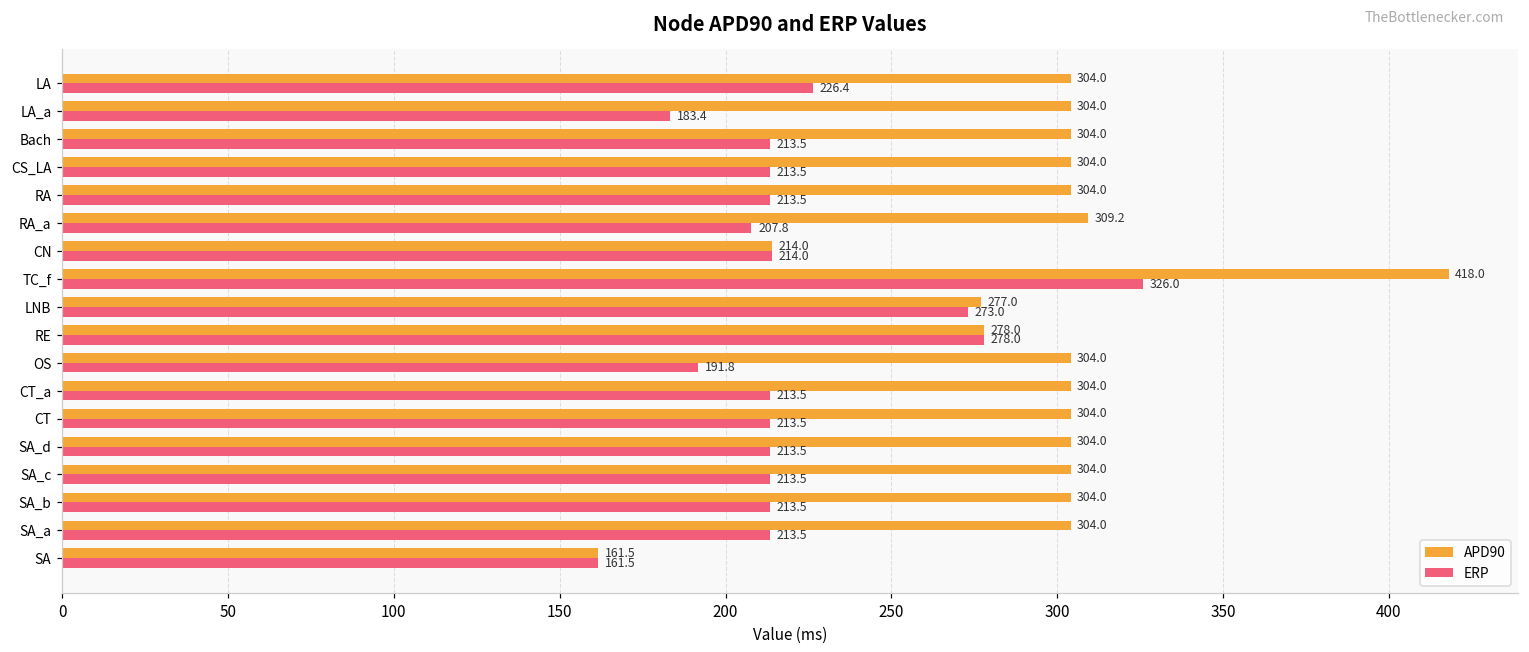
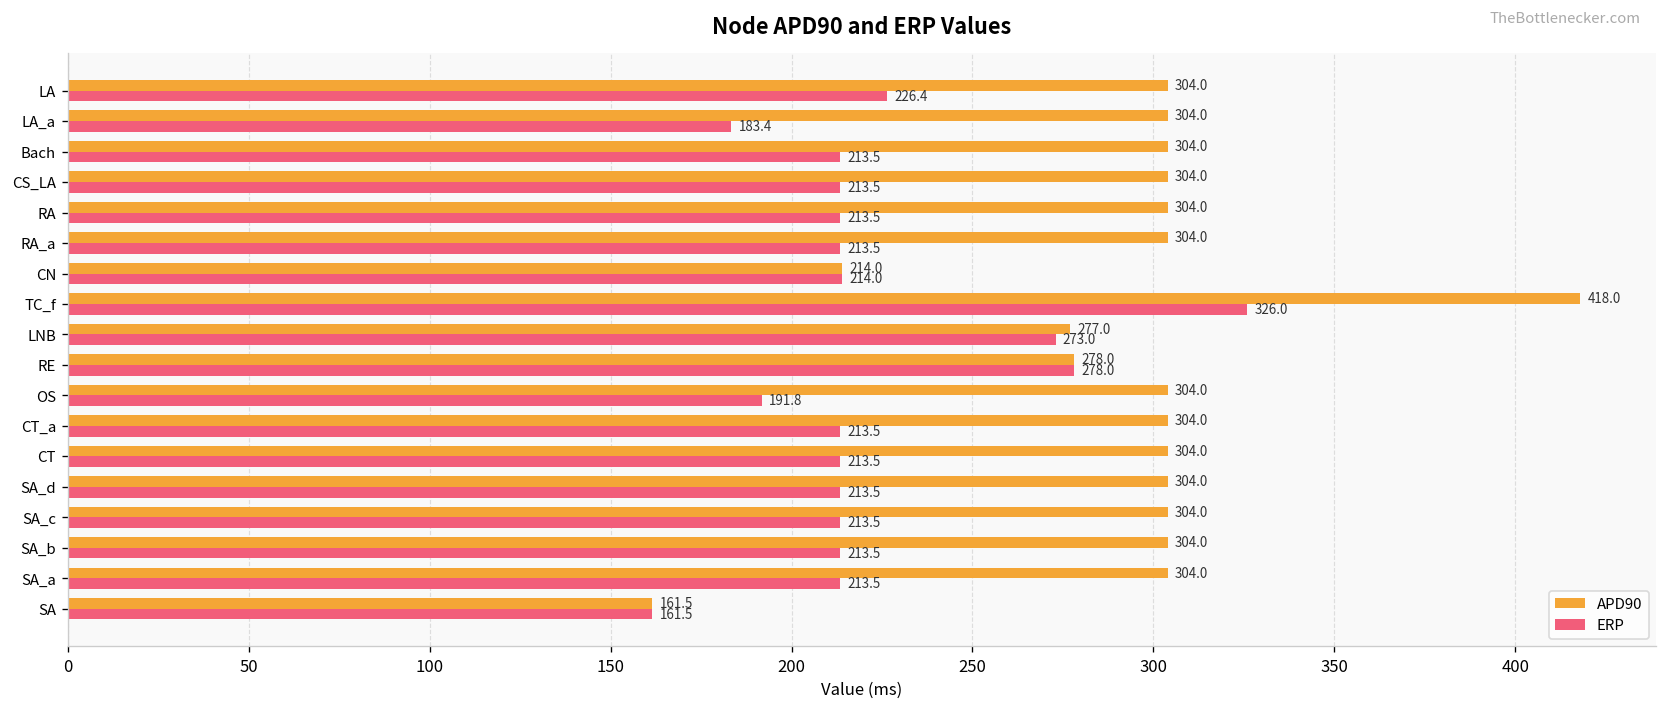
APD90, RA_a: 309.2 -> 304.0
ERP, RA_a: 207.8 -> 213.5
